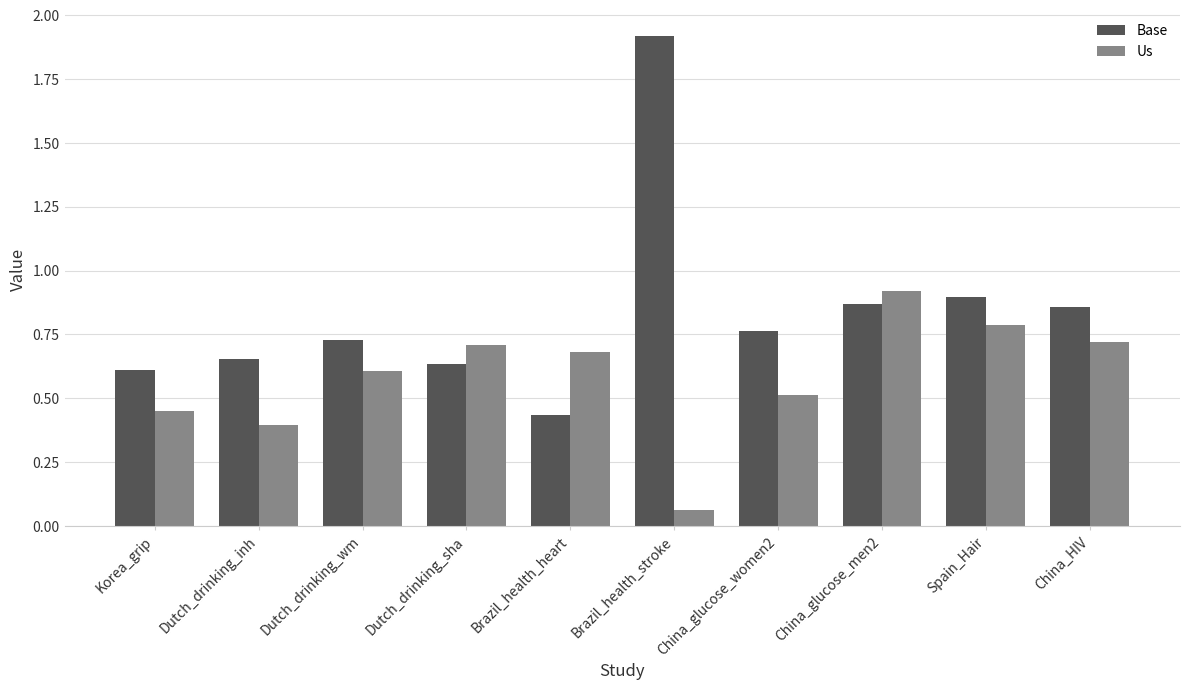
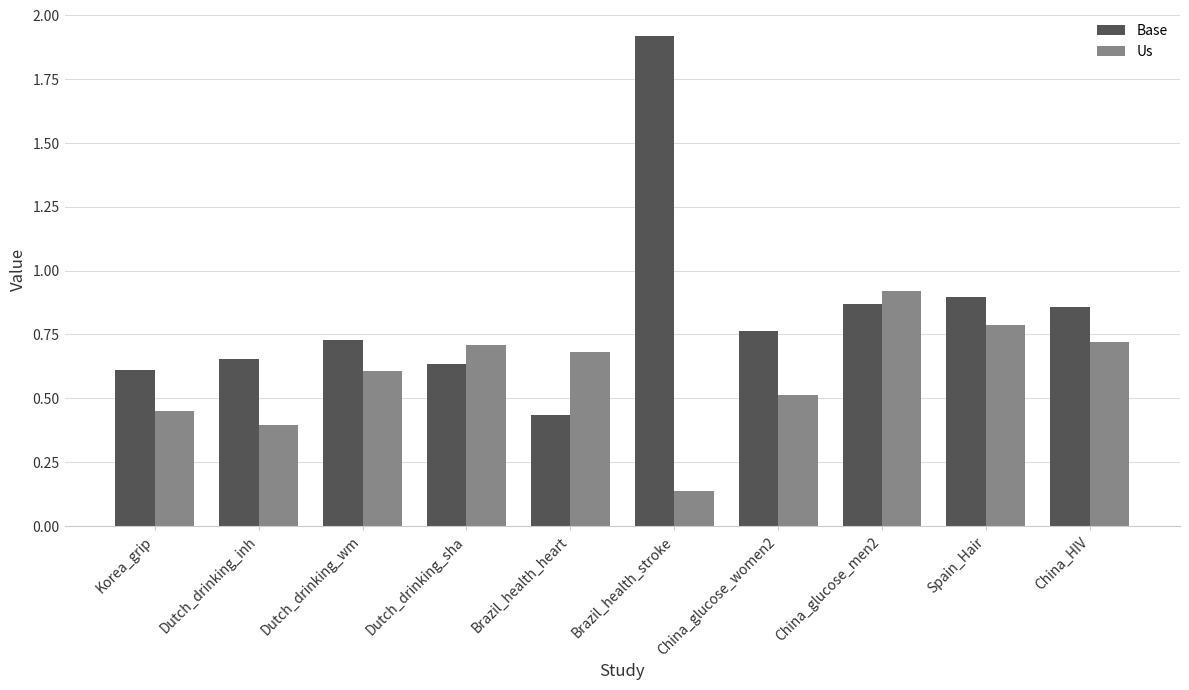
Us, Brazil_health_stroke: 0.06 -> 0.14
